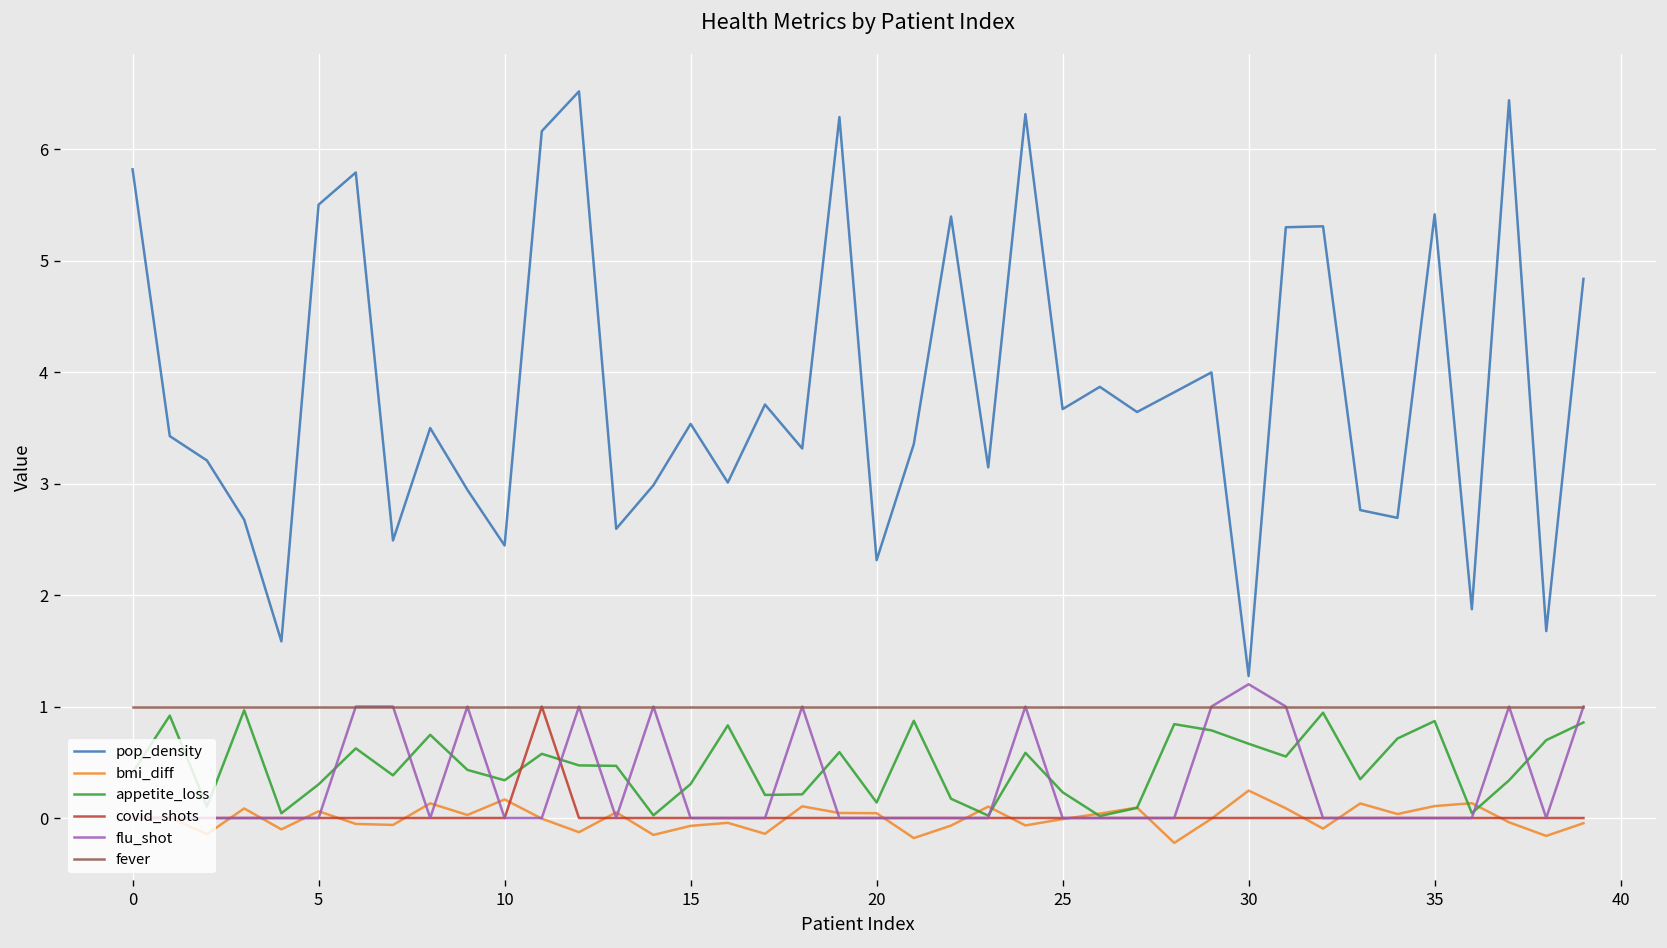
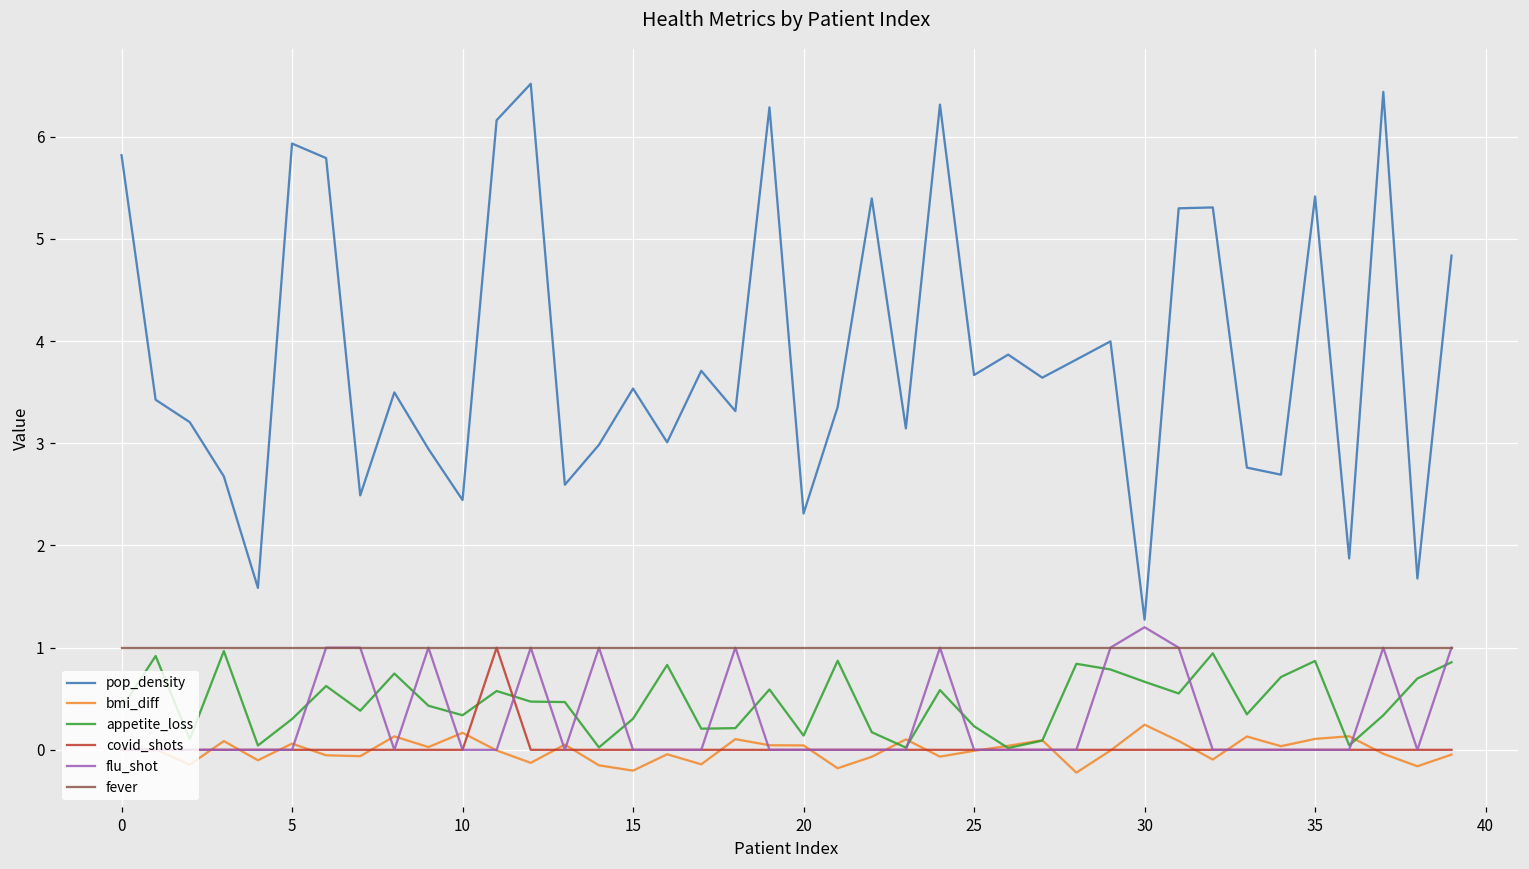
pop_density, 5: 5.5 -> 5.9
bmi_diff, 15: -0.1 -> -0.2
